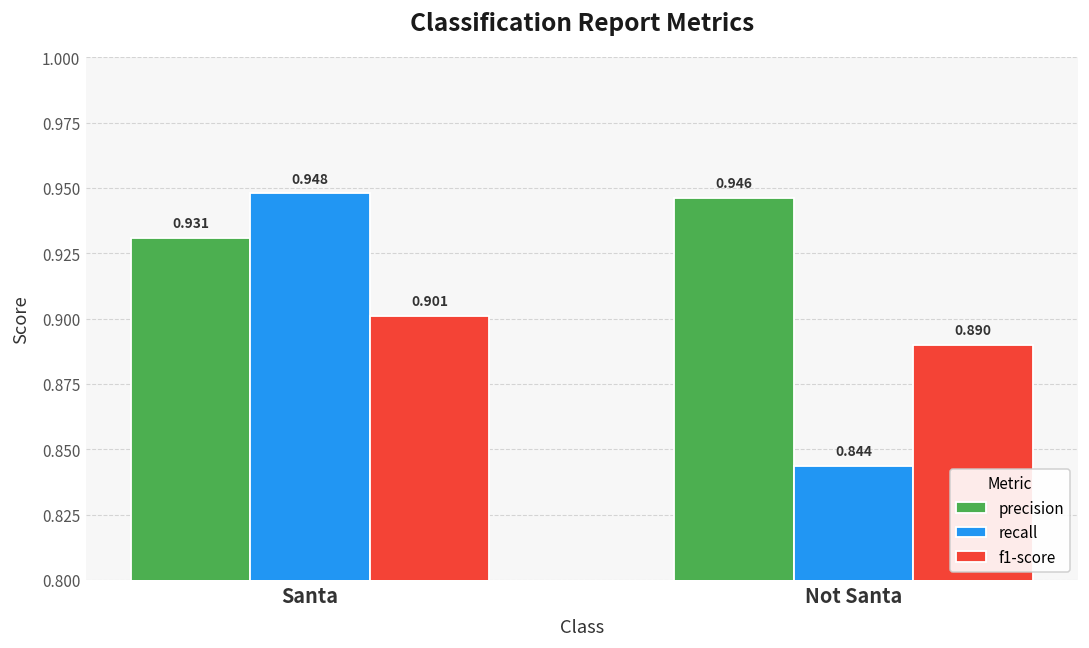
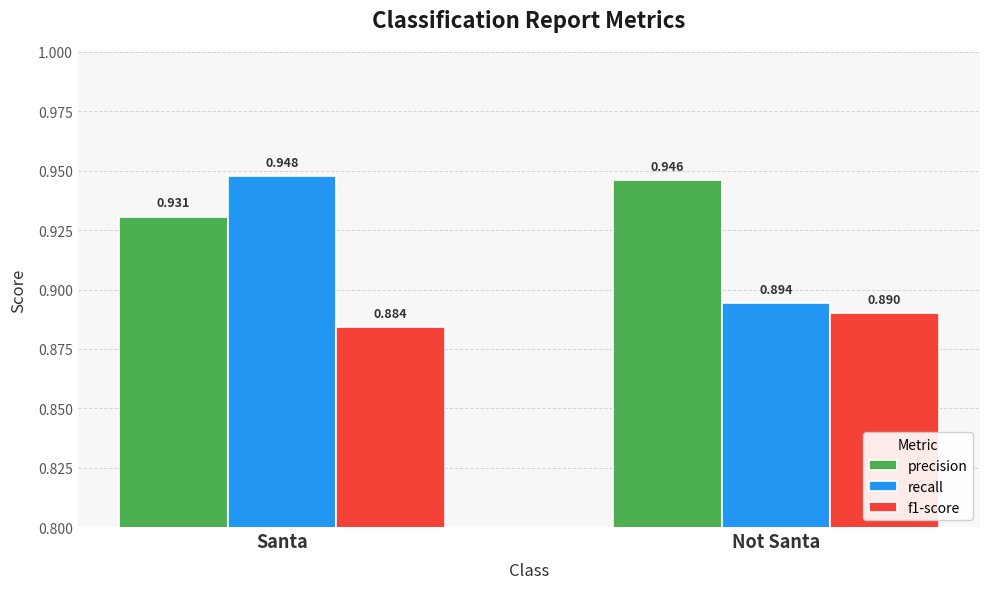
f1-score, Santa: 0.901 -> 0.884
recall, Not Santa: 0.844 -> 0.894
